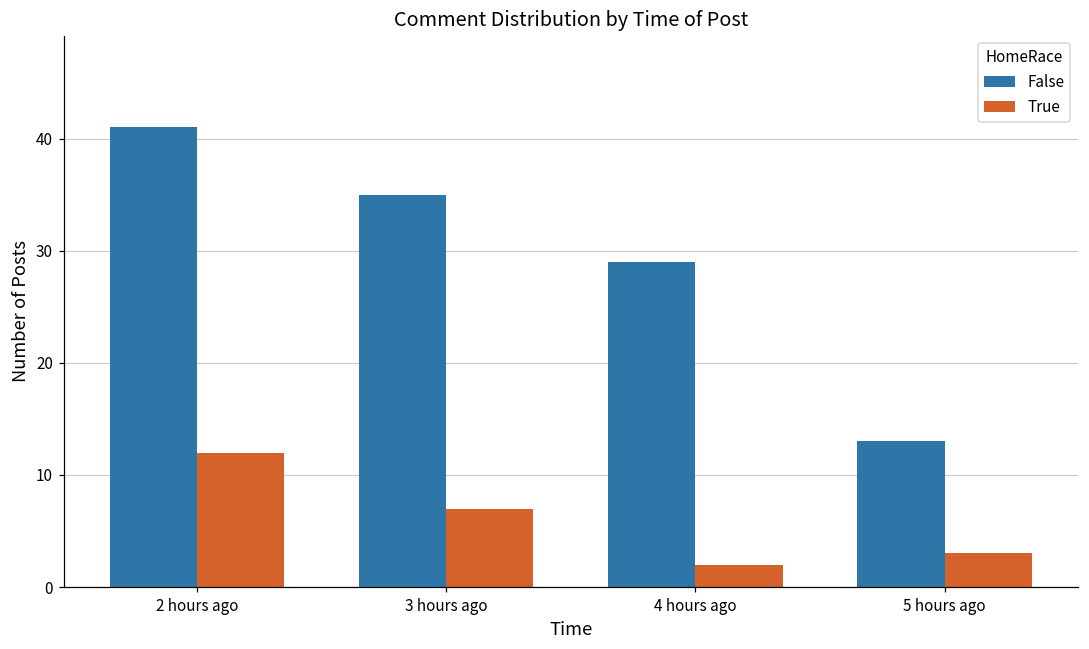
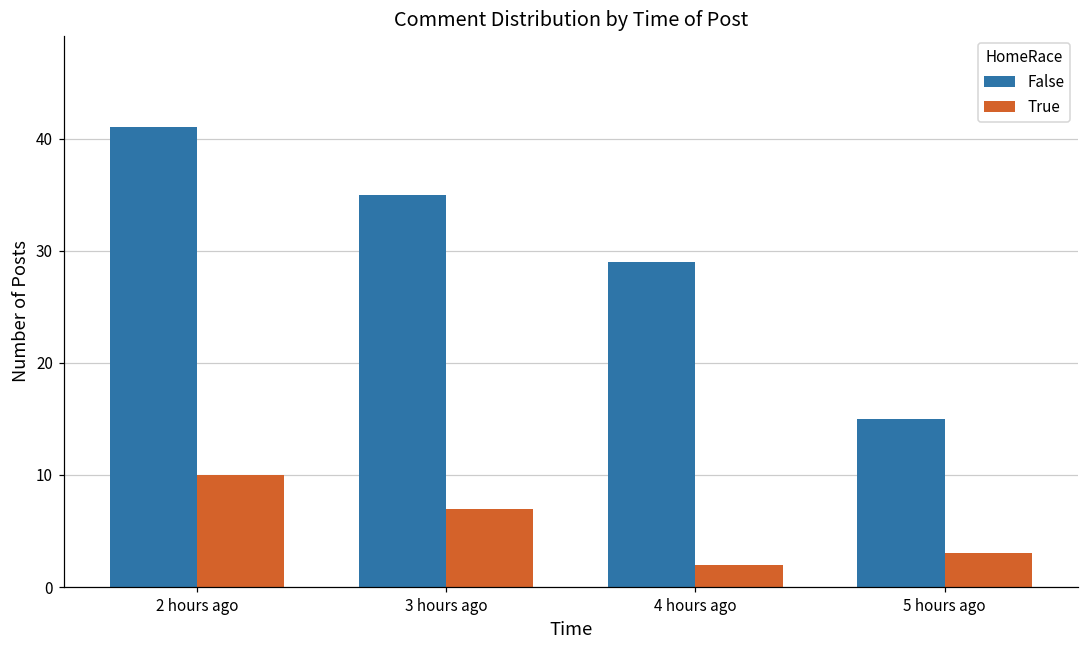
True, 2 hours ago: 12 -> 10
False, 5 hours ago: 13 -> 15
